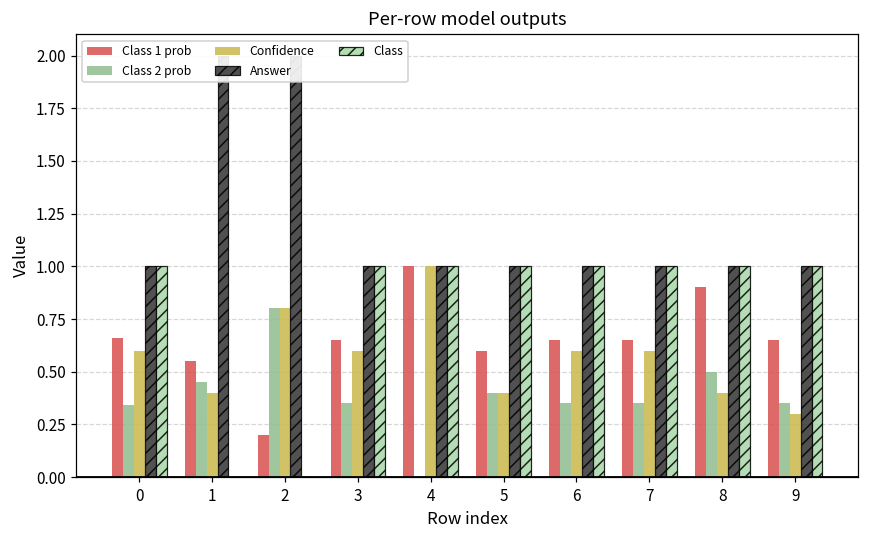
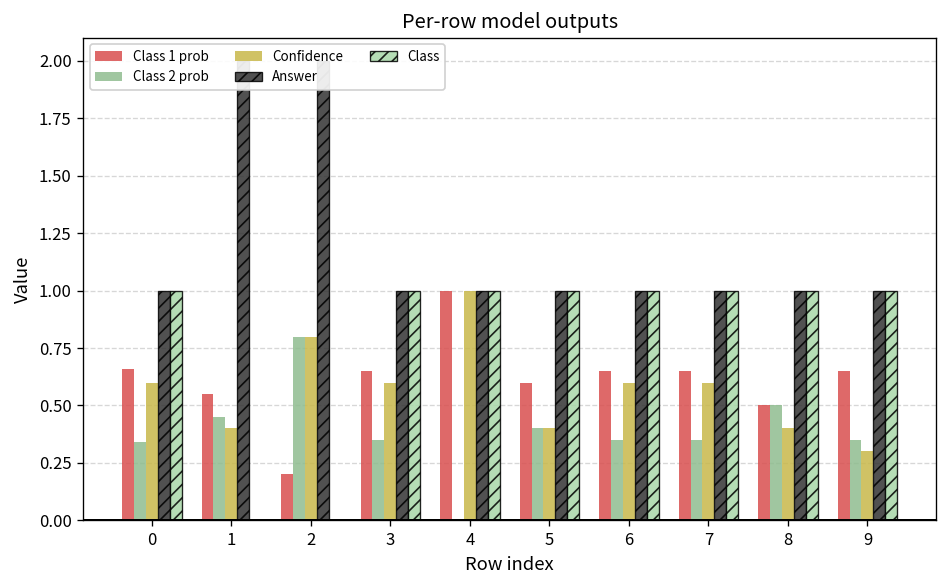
Class 1 prob, 8: 0.9 -> 0.5
